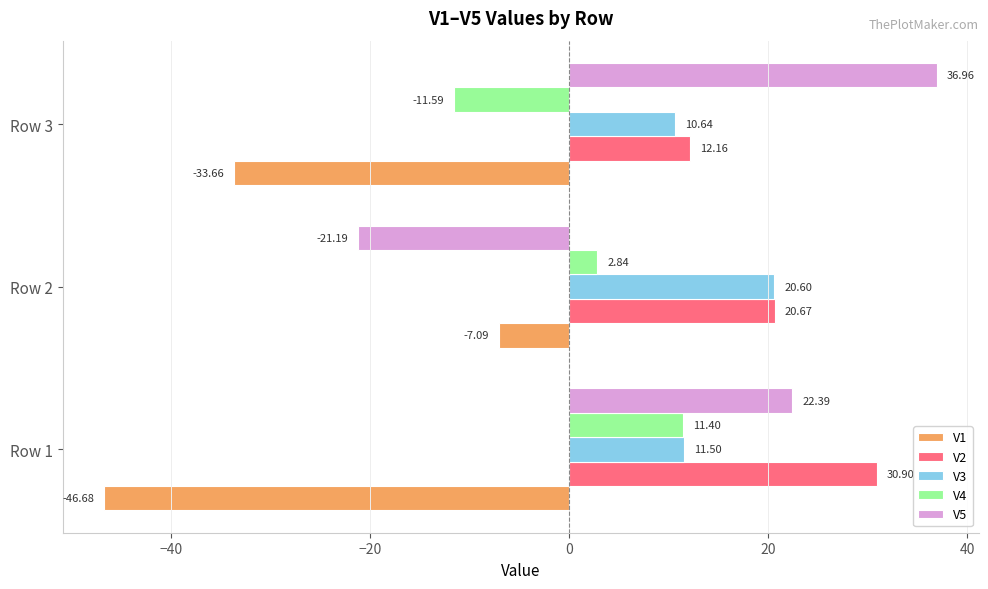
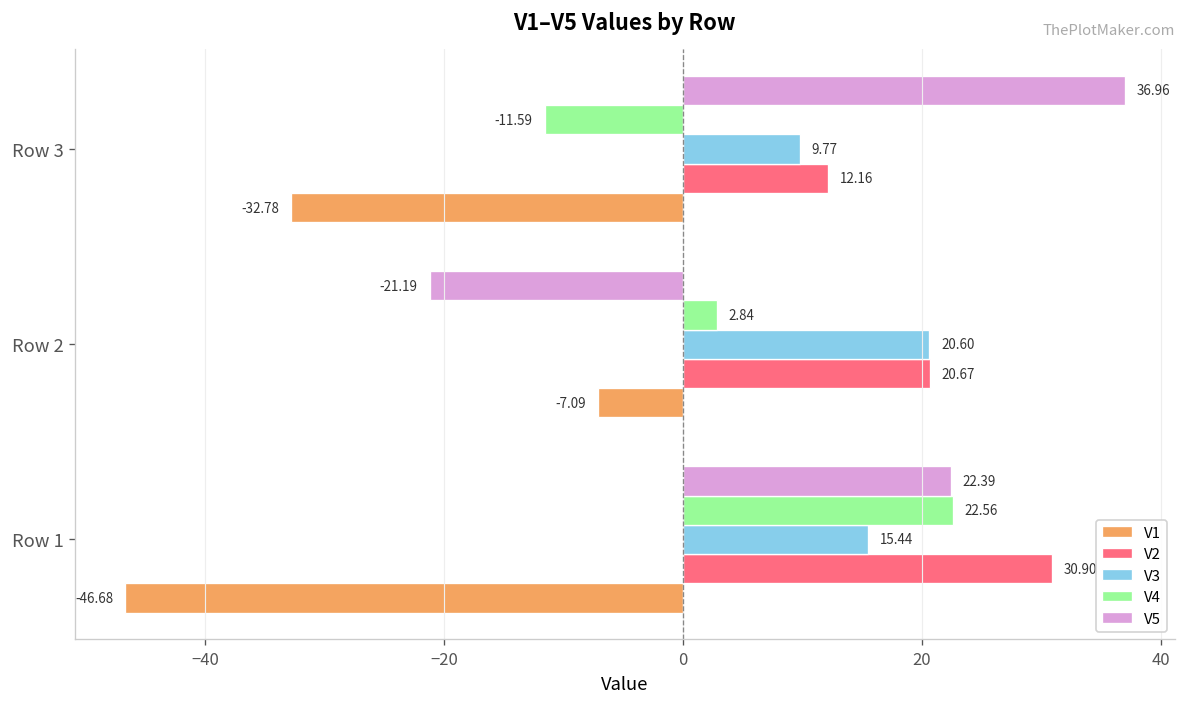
V3, Row 3: 10.64 -> 9.77
V1, Row 3: -33.66 -> -32.78
V4, Row 1: 11.40 -> 22.56
V3, Row 1: 11.50 -> 15.44
